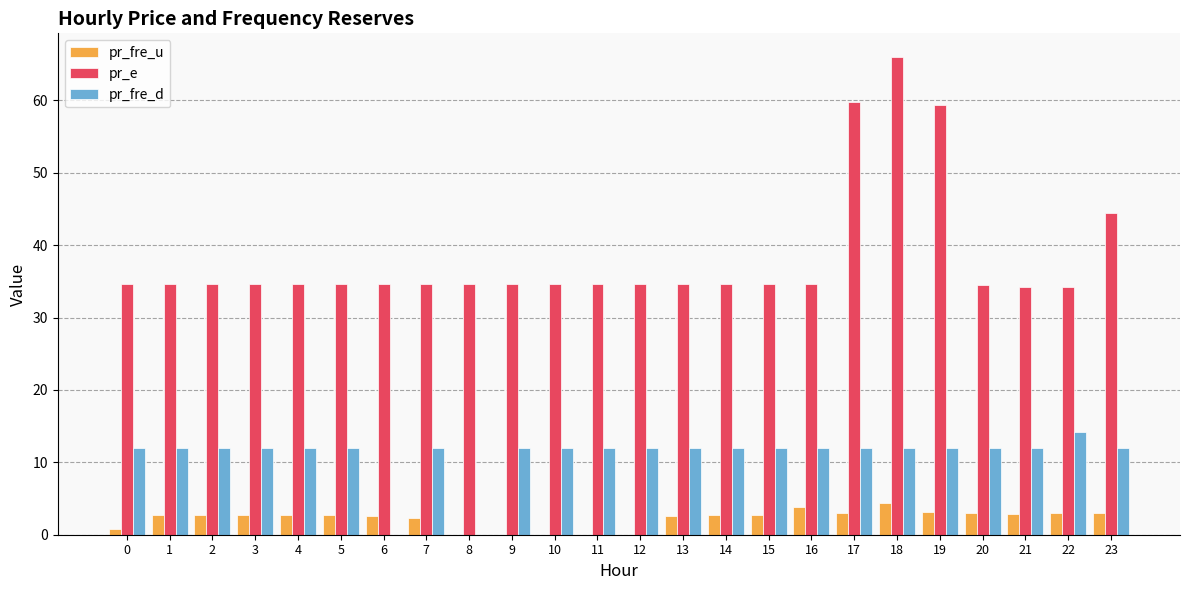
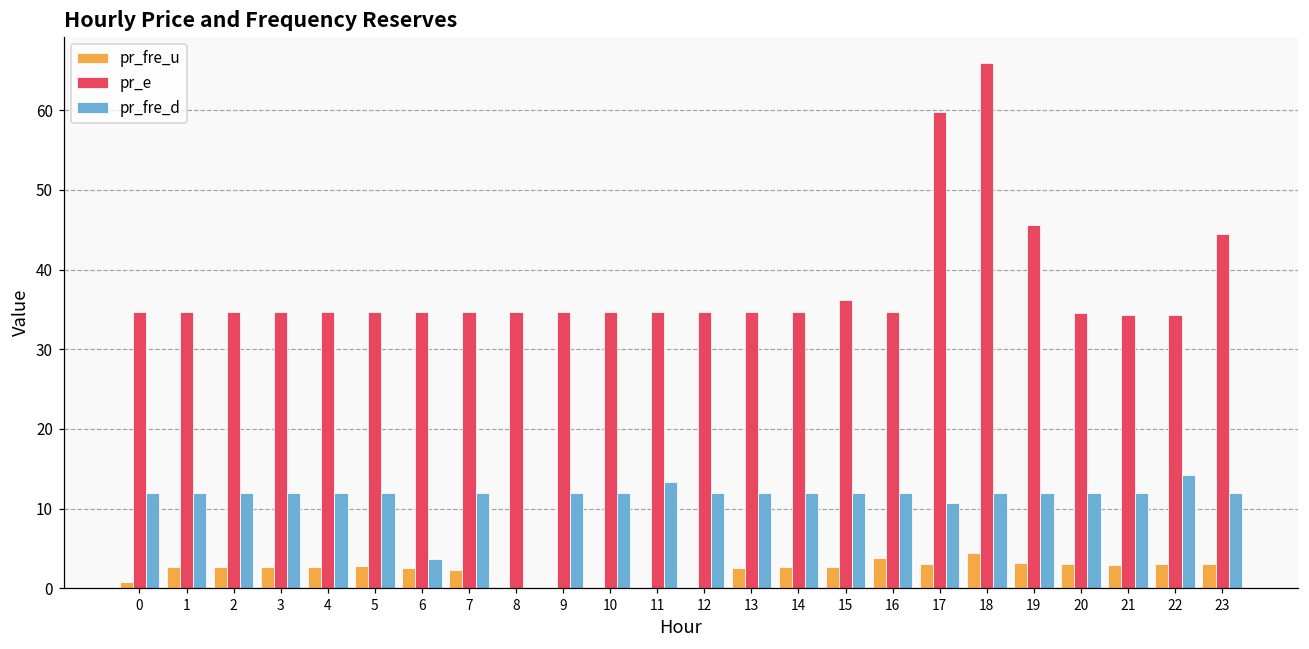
pr_fre_d, 6: 0 -> 4
pr_fre_d, 11: 12 -> 13
pr_e, 15: 35 -> 36
pr_fre_d, 17: 12 -> 11
pr_e, 19: 59 -> 46
